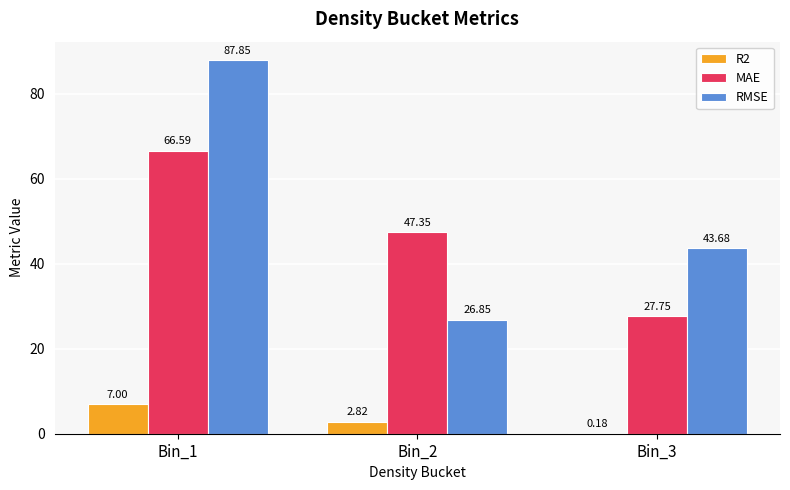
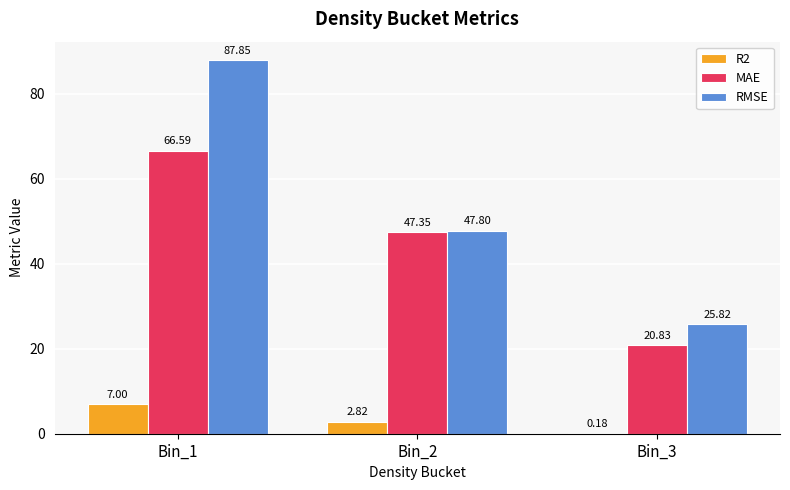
RMSE, Bin_2: 26.85 -> 47.80
MAE, Bin_3: 27.75 -> 20.83
RMSE, Bin_3: 43.68 -> 25.82
